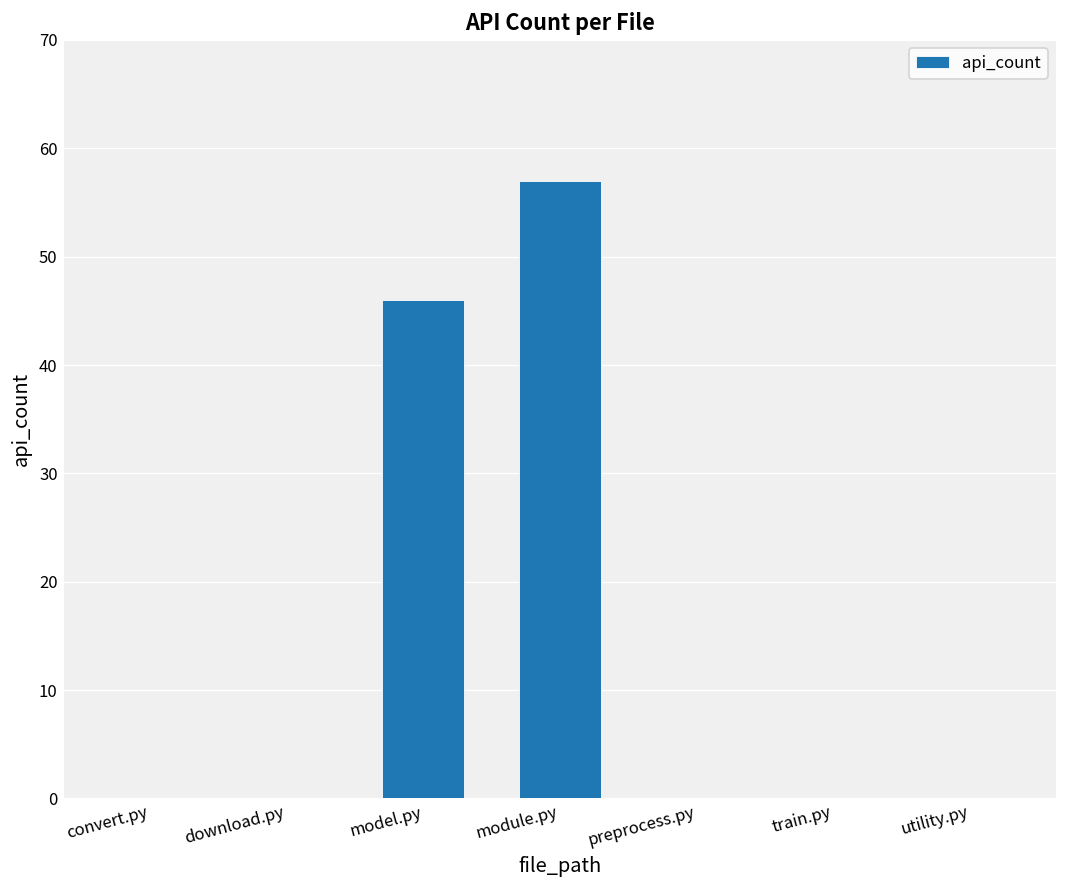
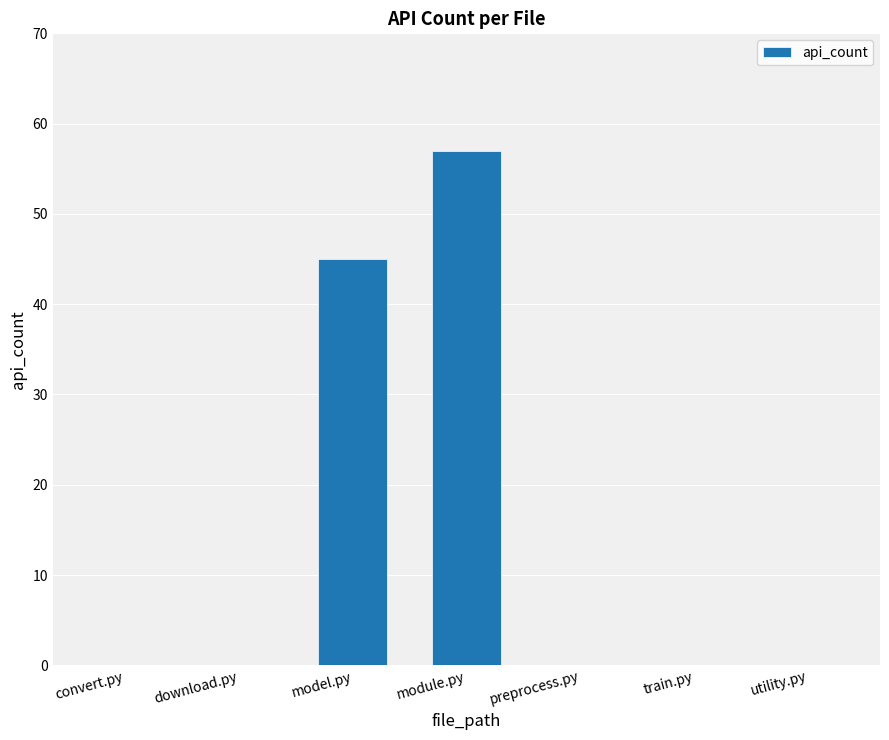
model.py: 46 -> 45
